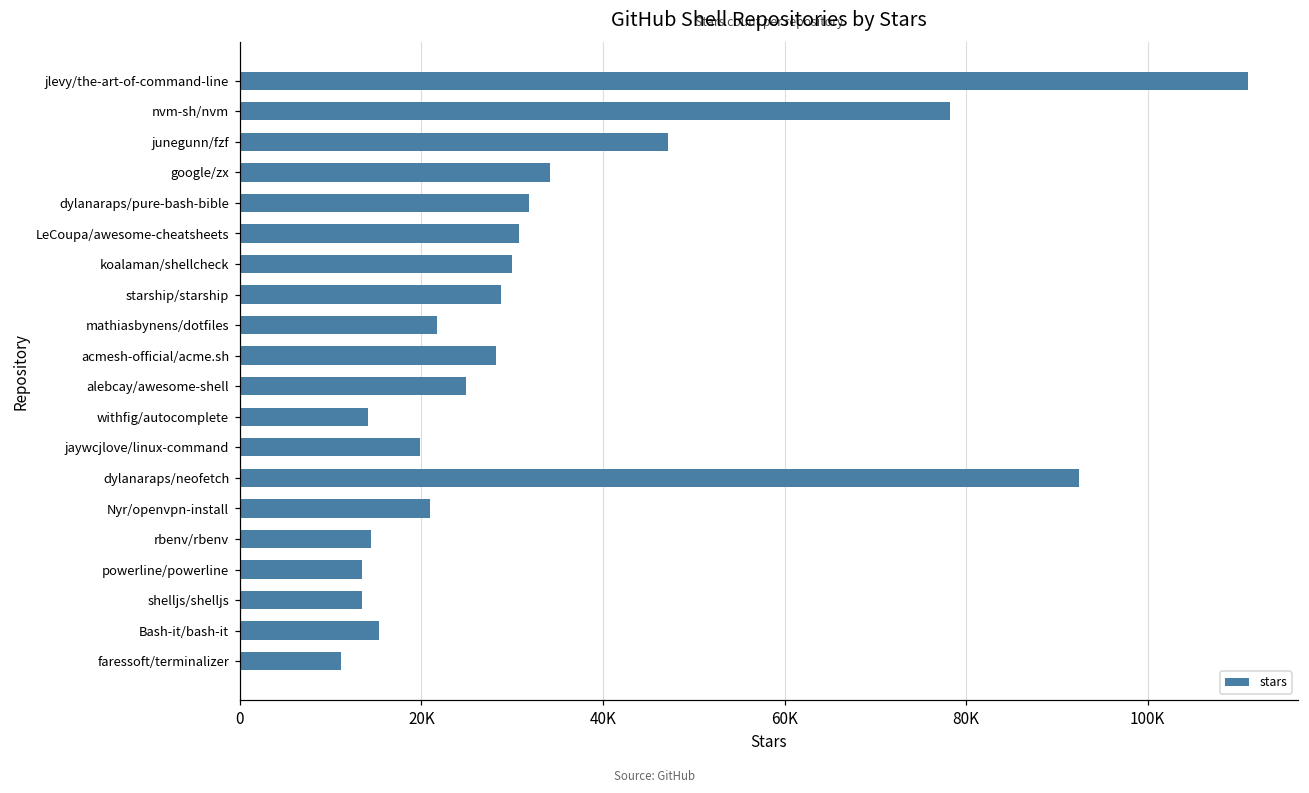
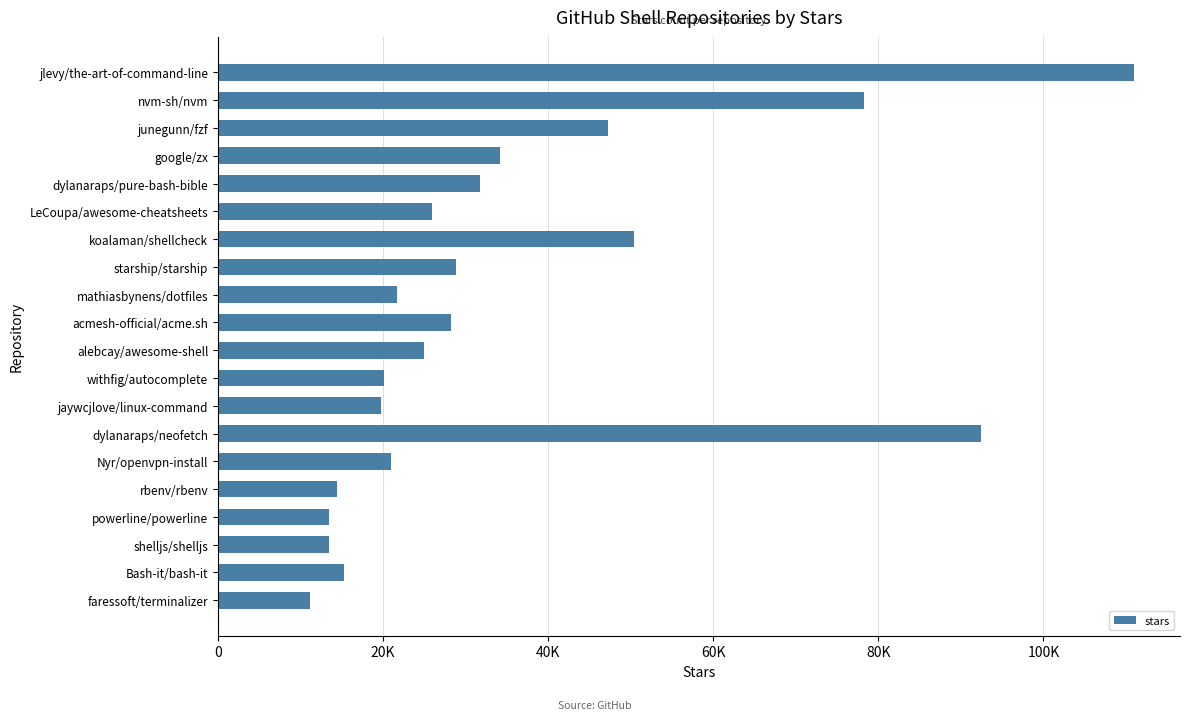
LeCoupa/awesome-cheatsheets: 31000 -> 26000
koalaman/shellcheck: 30000 -> 50000
withfig/autocomplete: 14000 -> 20000
